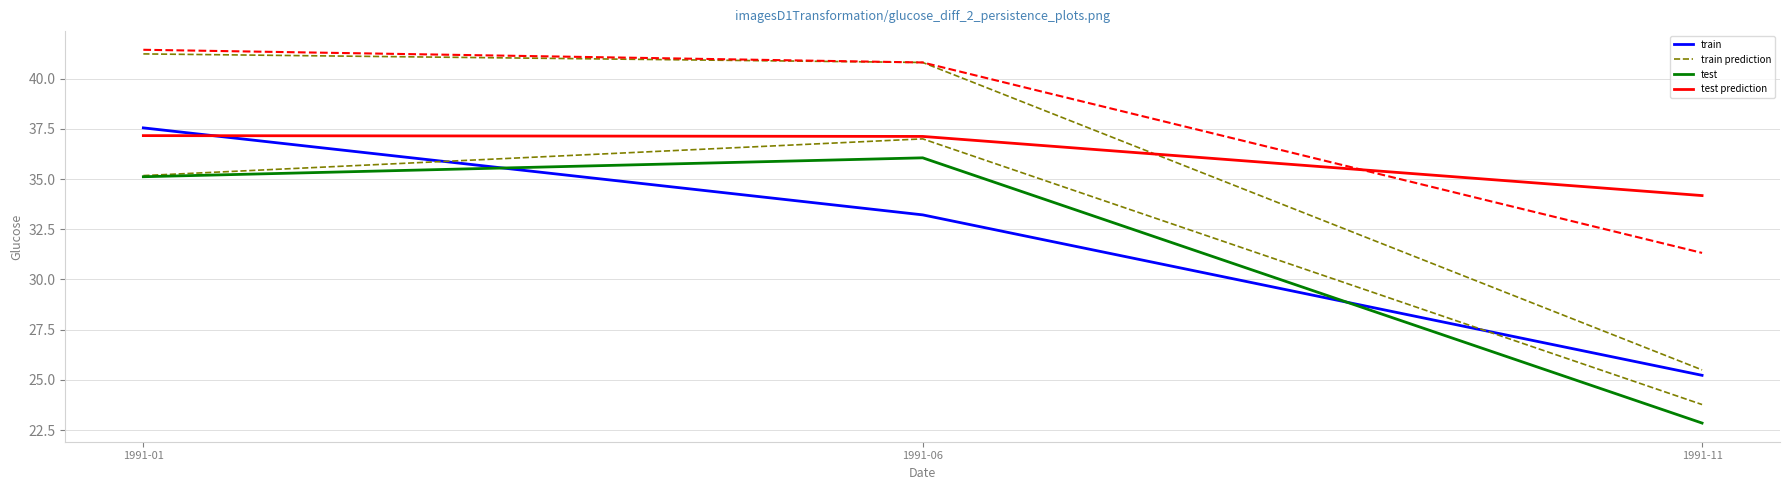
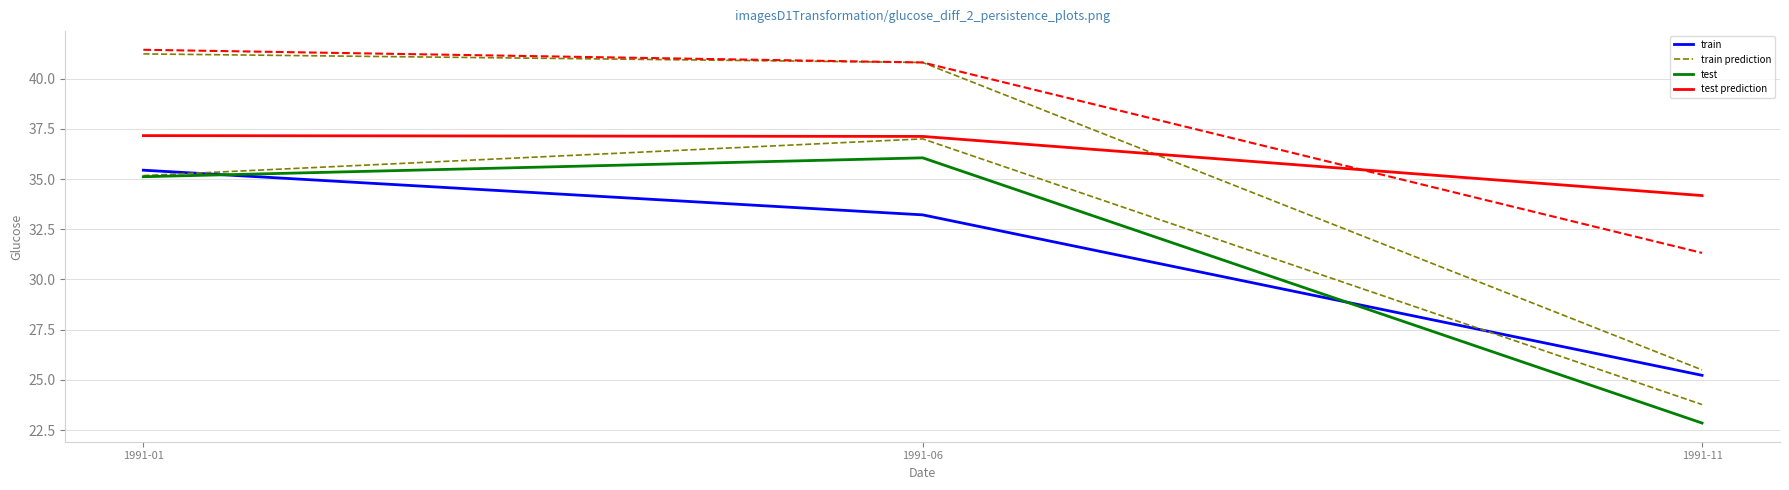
train, 1991-01: 37.5 -> 35.4
